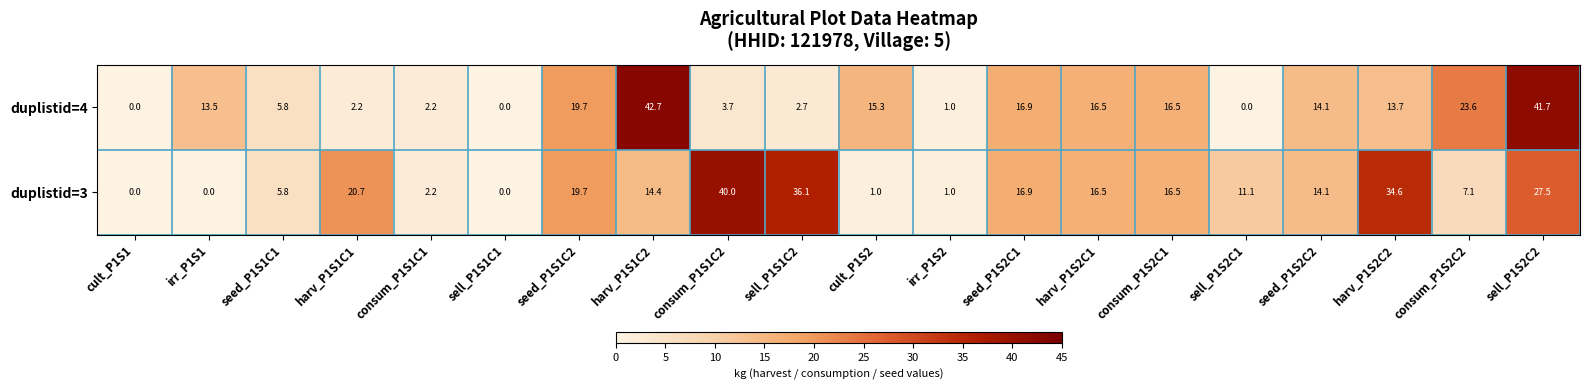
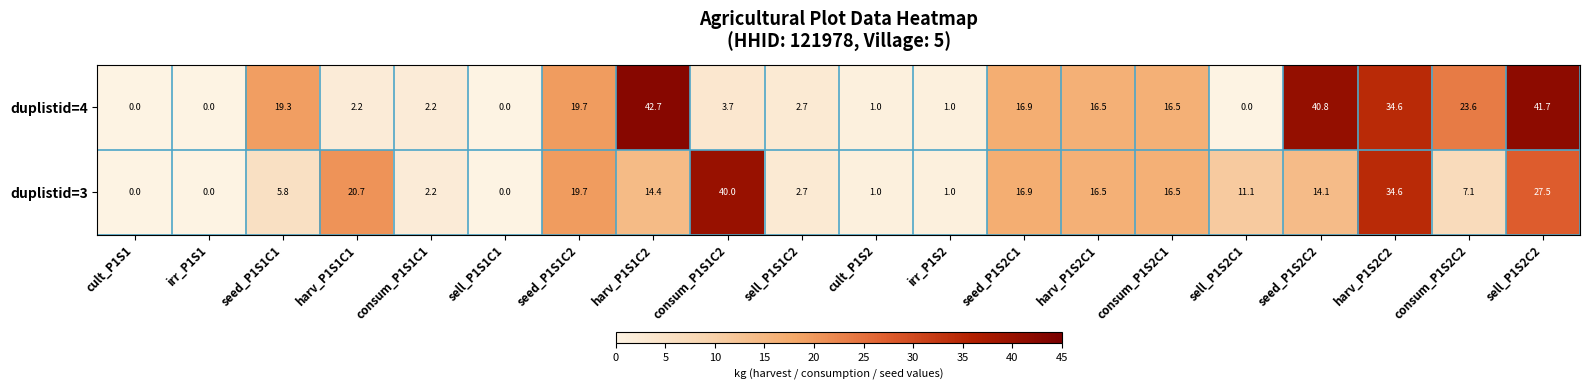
duplistid=4, irr_P1S1: 13.5 -> 0.0
duplistid=4, seed_P1S1C1: 5.8 -> 19.3
duplistid=4, cult_P1S2: 15.3 -> 1.0
duplistid=4, seed_P1S2C2: 14.1 -> 40.8
duplistid=4, harv_P1S2C2: 13.7 -> 34.6
duplistid=3, sell_P1S1C2: 36.1 -> 2.7
